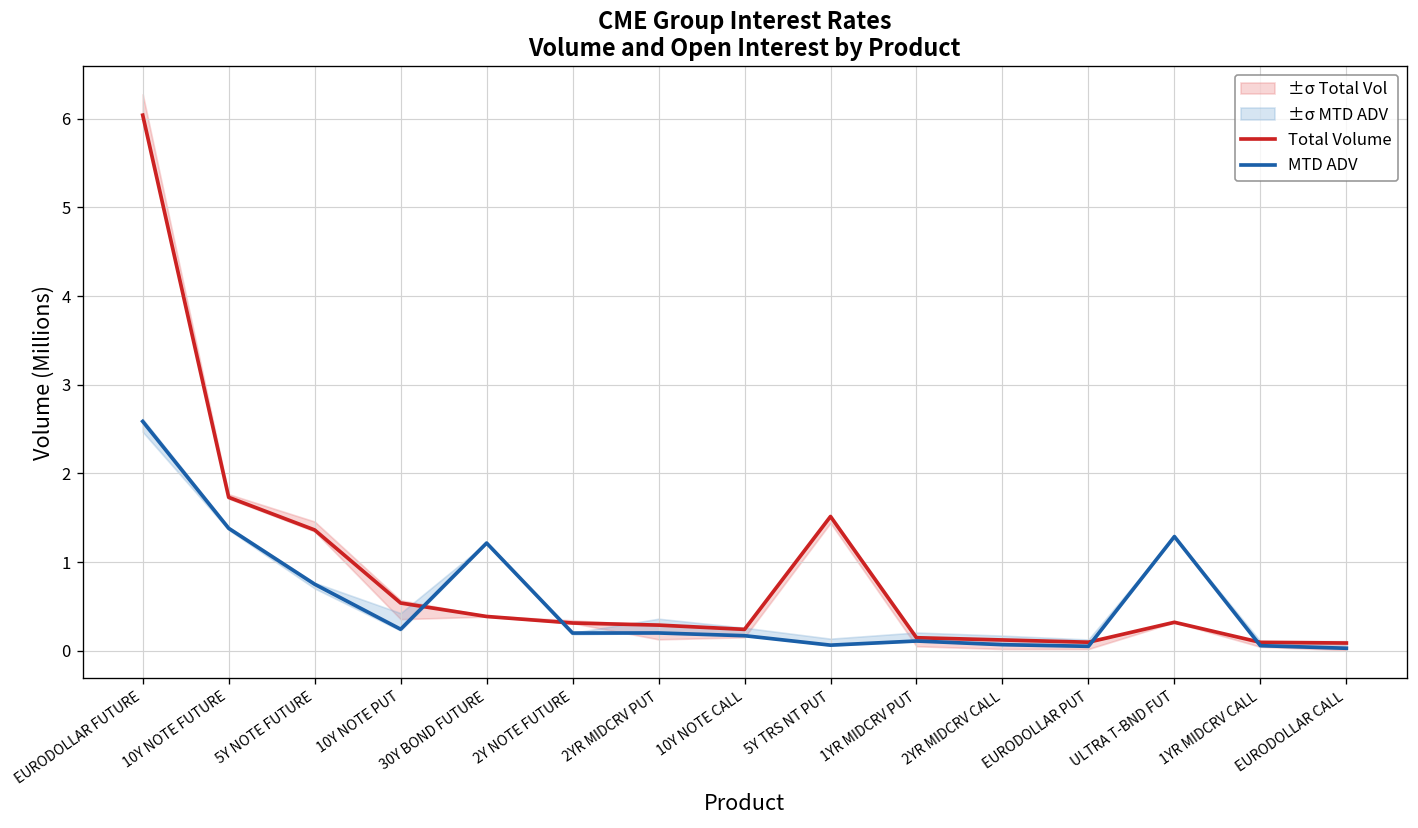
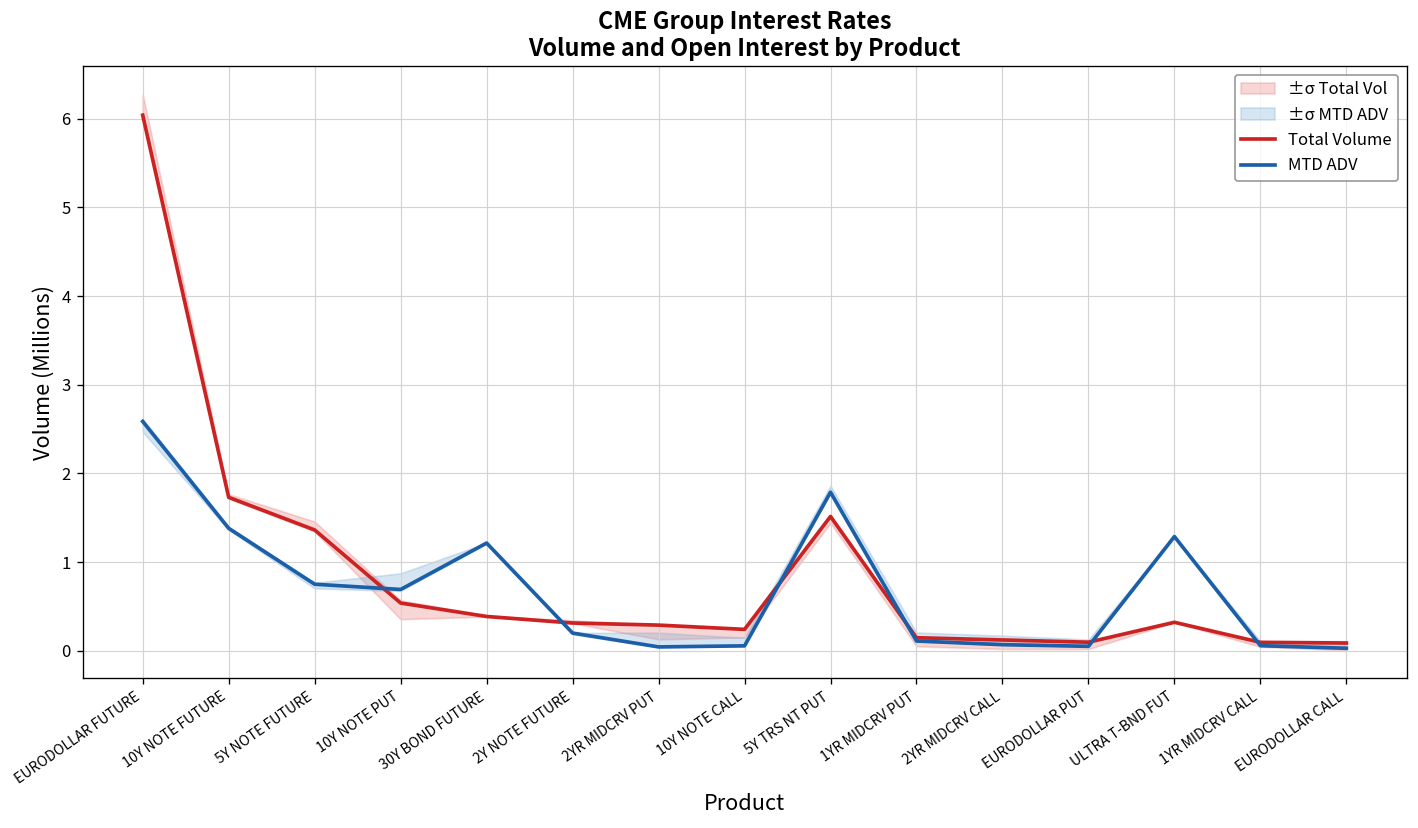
MTD ADV, 10Y NOTE PUT: 0.2 -> 0.7
MTD ADV, 2YR MIDCRV PUT: 0.2 -> 0.0
MTD ADV, 10Y NOTE CALL: 0.2 -> 0.1
MTD ADV, 5Y TRS NT PUT: 0.1 -> 1.8
